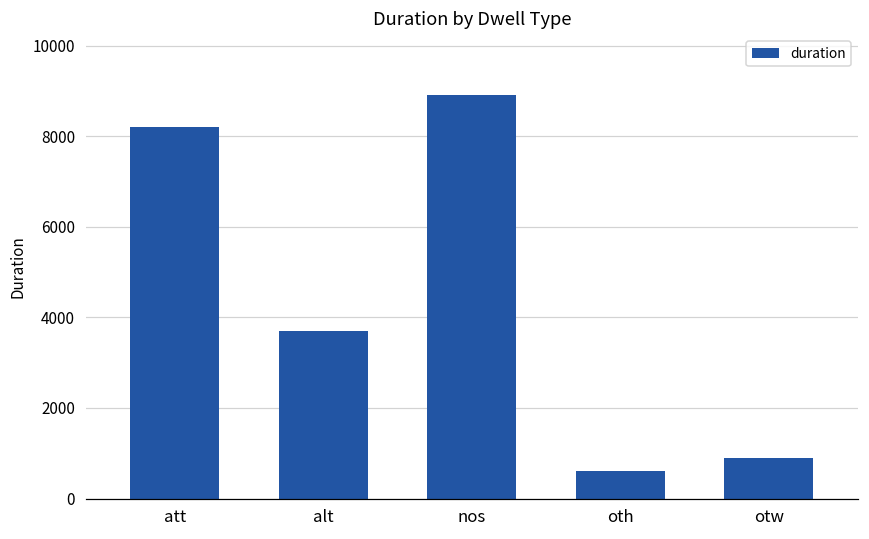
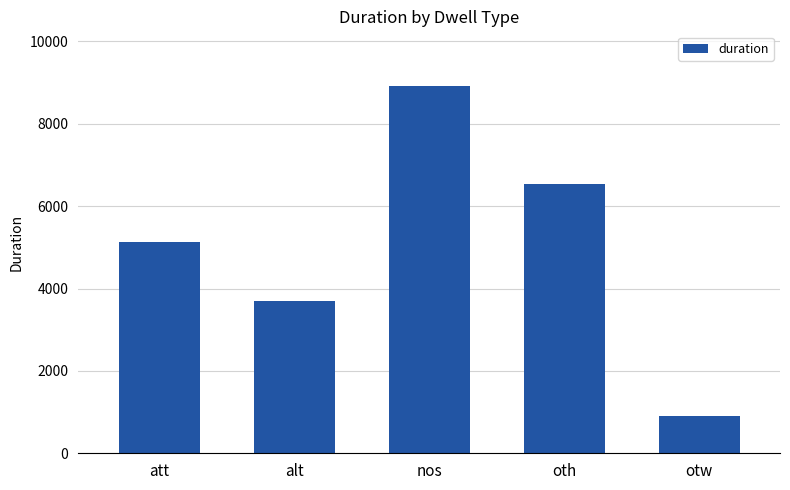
att: 8200 -> 5100
oth: 600 -> 6500
